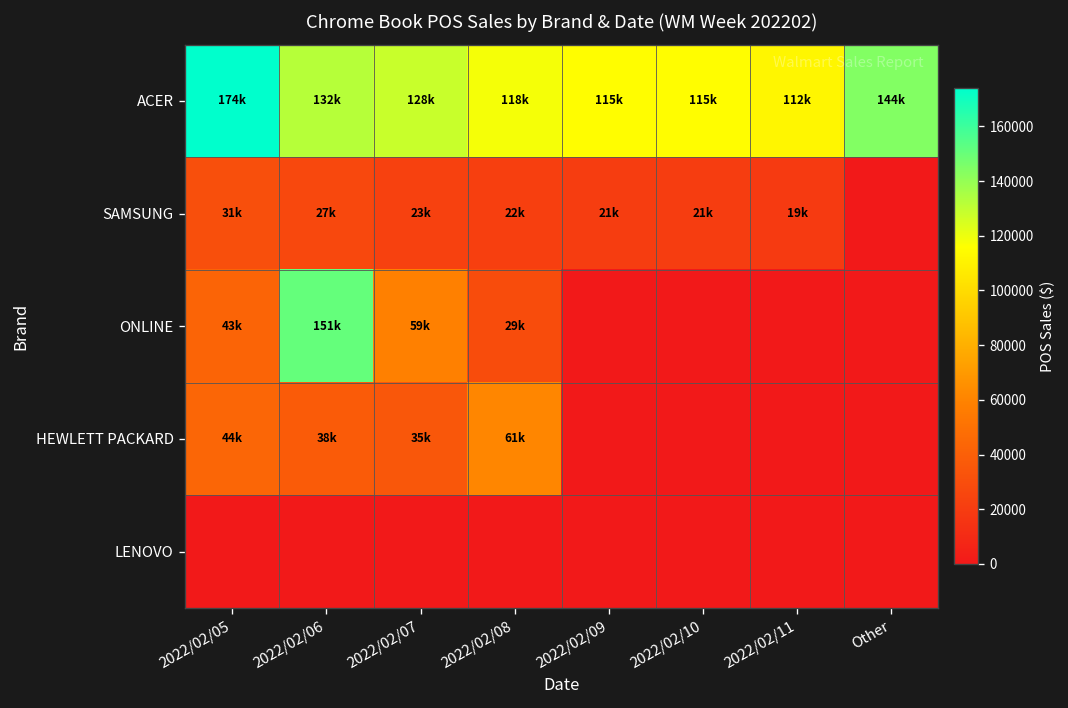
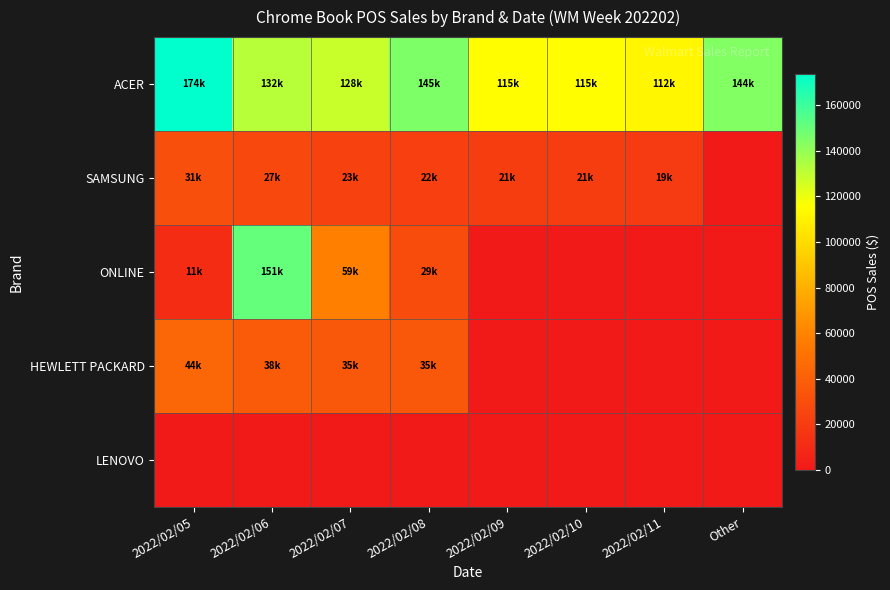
ACER, 2022/02/08: 118k -> 145k
ONLINE, 2022/02/05: 43k -> 11k
HEWLETT PACKARD, 2022/02/08: 61k -> 35k
